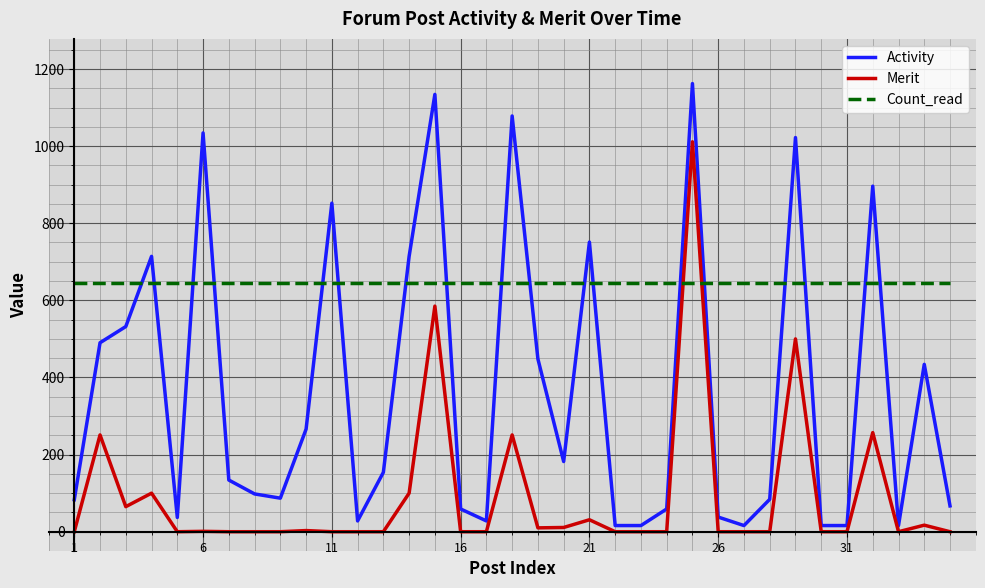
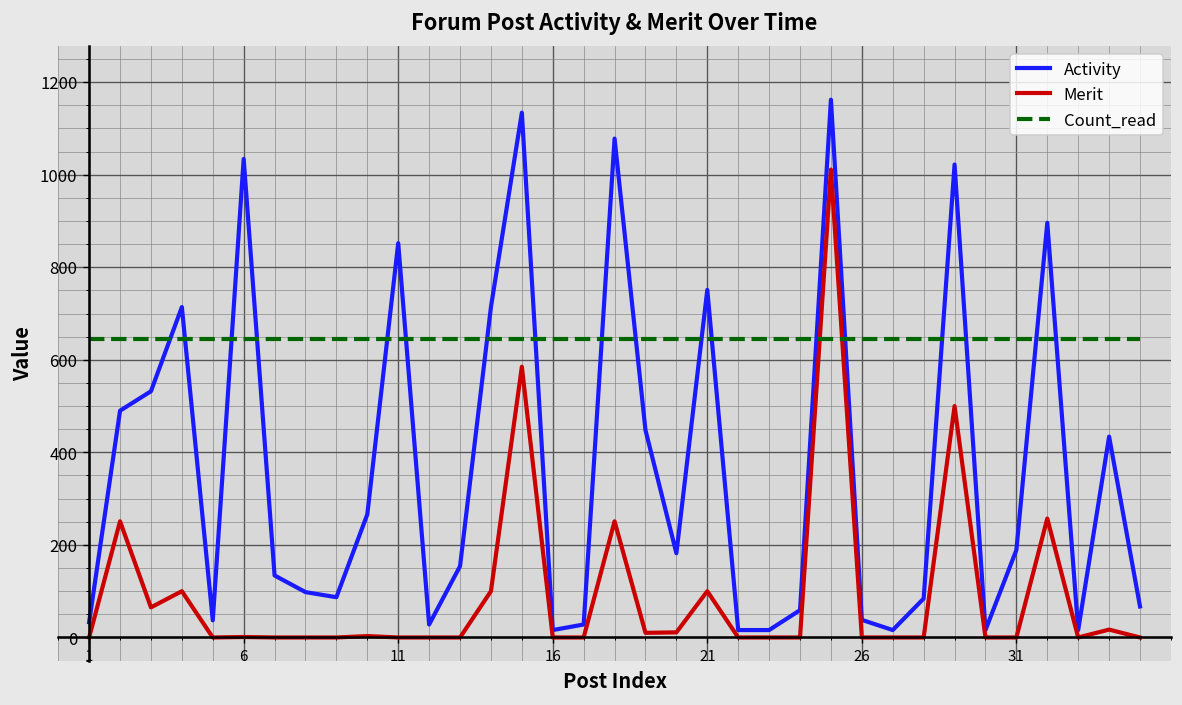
Activity, 1: 80 -> 30
Activity, 16: 60 -> 20
Merit, 21: 30 -> 100
Activity, 31: 20 -> 190
